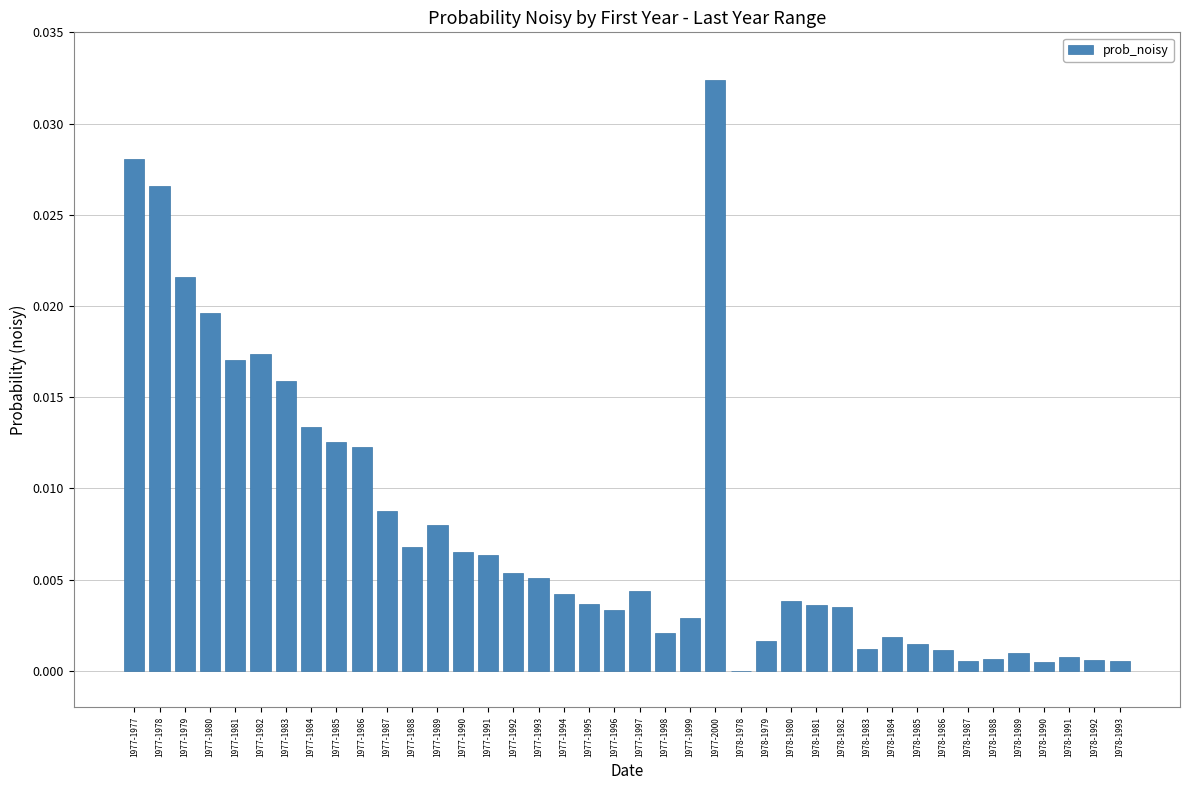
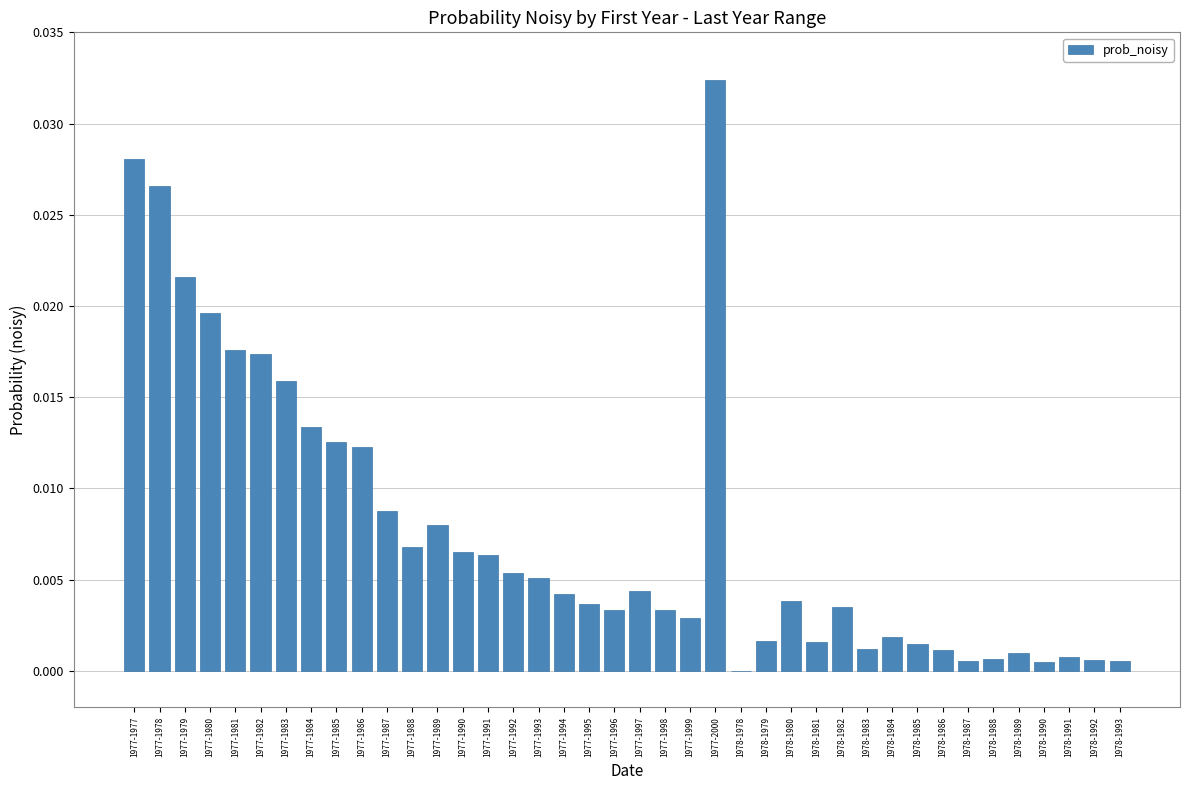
1977-1981: 0.0171 -> 0.0176
1977-1998: 0.0021 -> 0.0033
1978-1981: 0.0036 -> 0.0016
